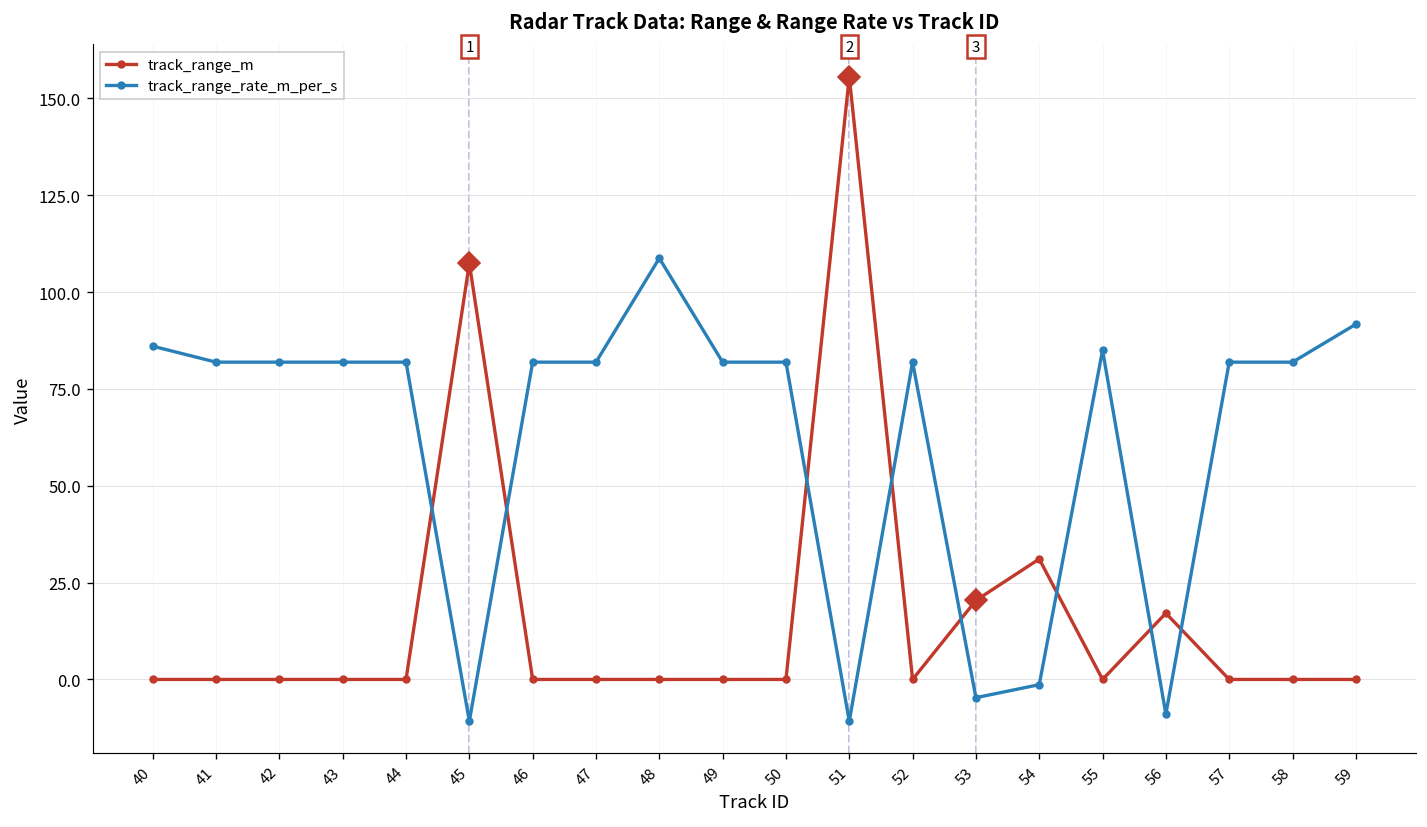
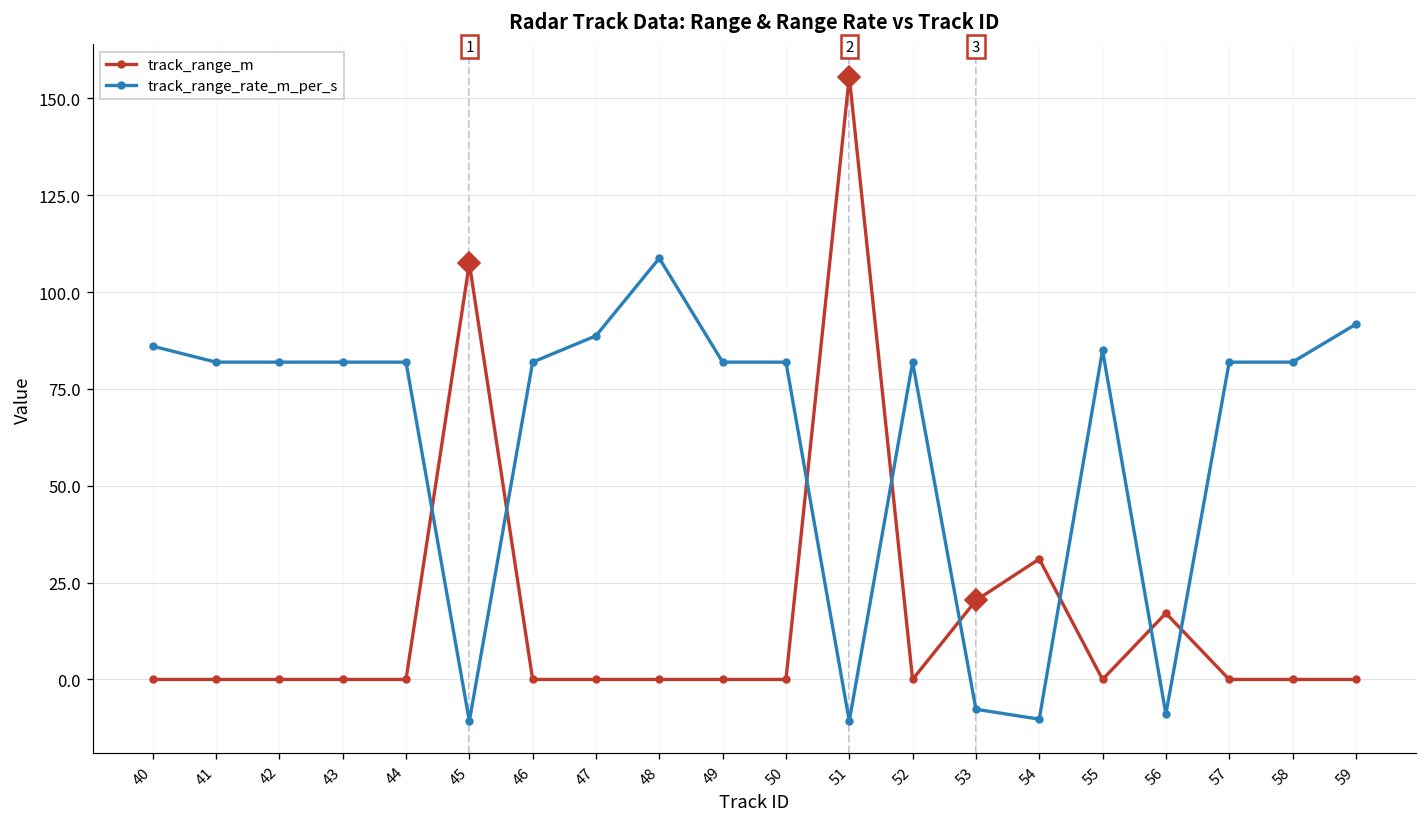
track_range_rate_m_per_s, 47: 82 -> 89
track_range_rate_m_per_s, 53: -5 -> -8
track_range_rate_m_per_s, 54: -1 -> -10
